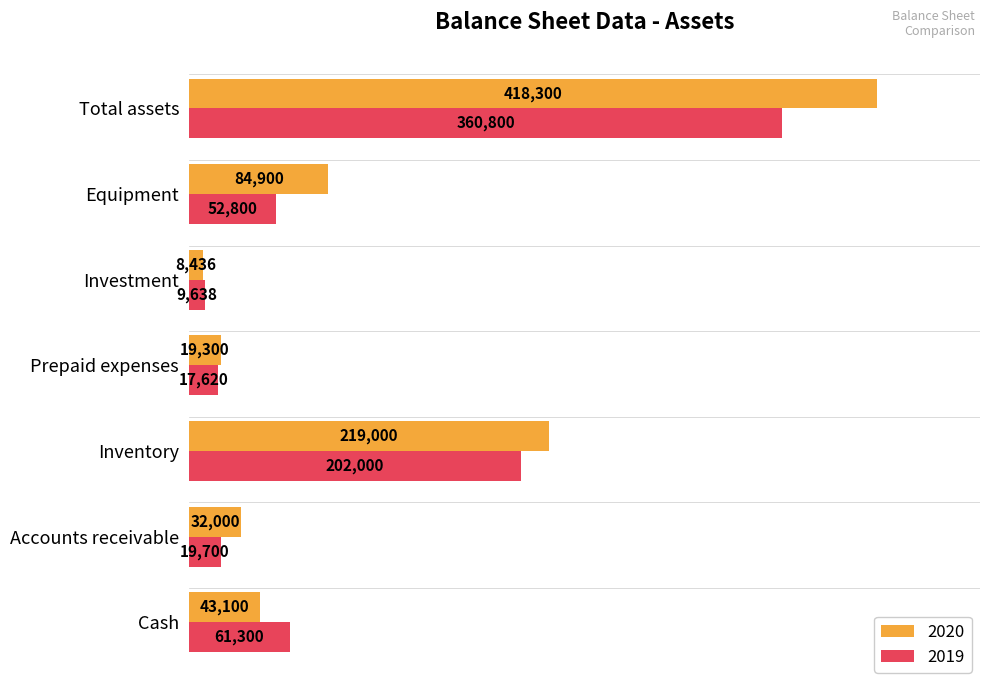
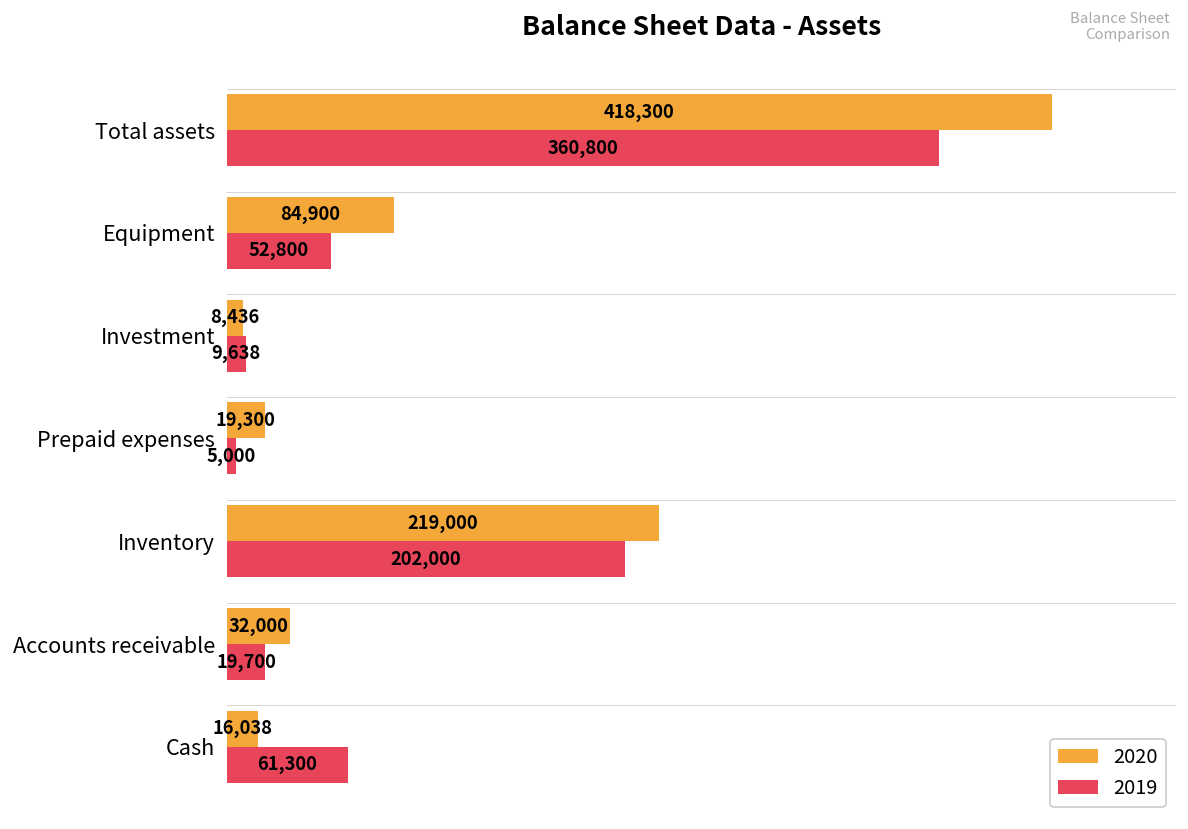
2019, Prepaid expenses: 17,620 -> 5,000
2020, Cash: 43,100 -> 16,038
